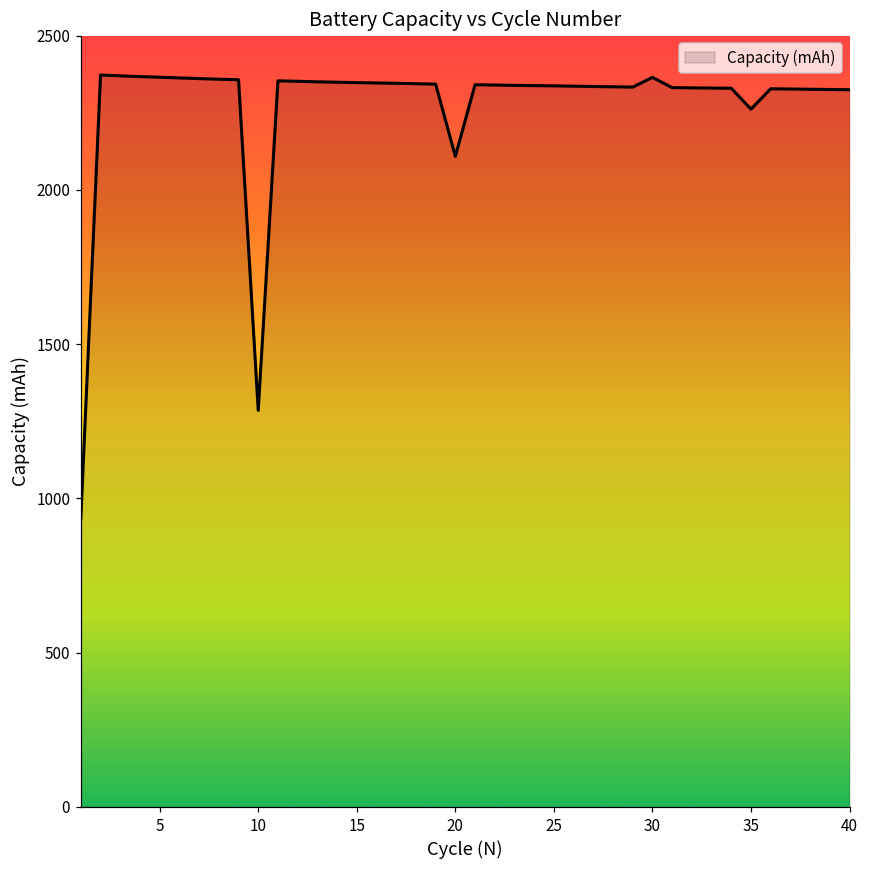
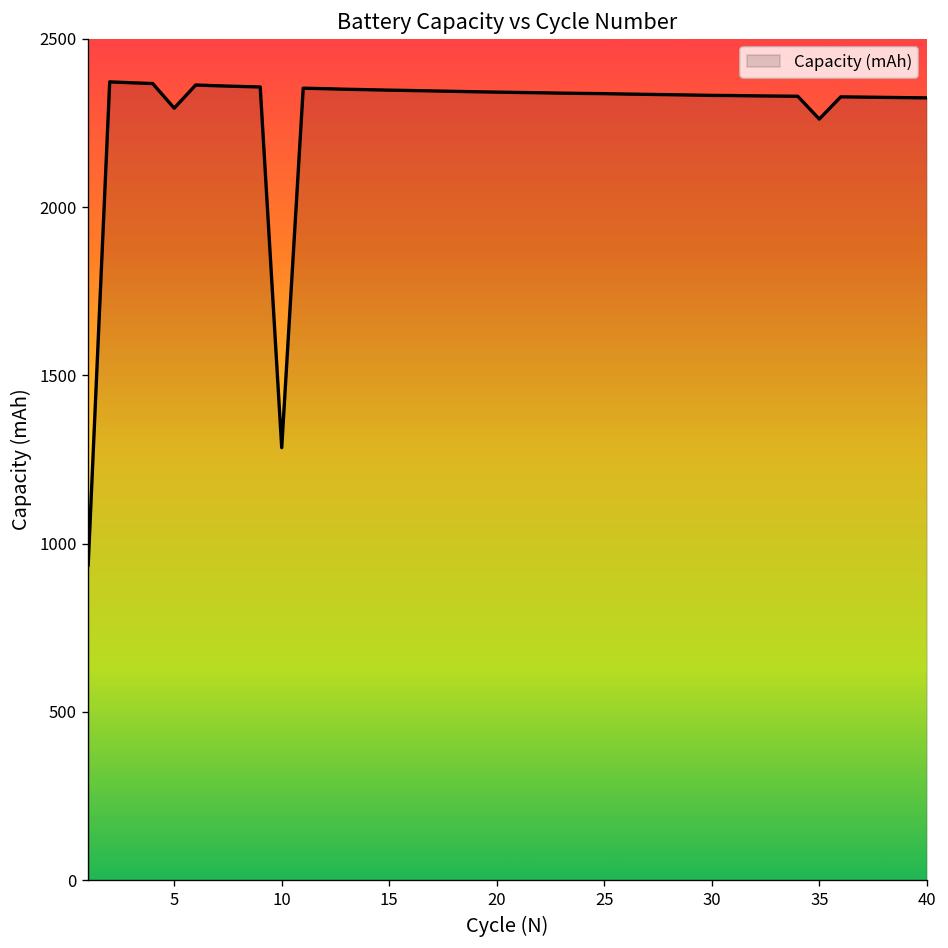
5: 2360 -> 2290
20: 2110 -> 2340
30: 2360 -> 2330
